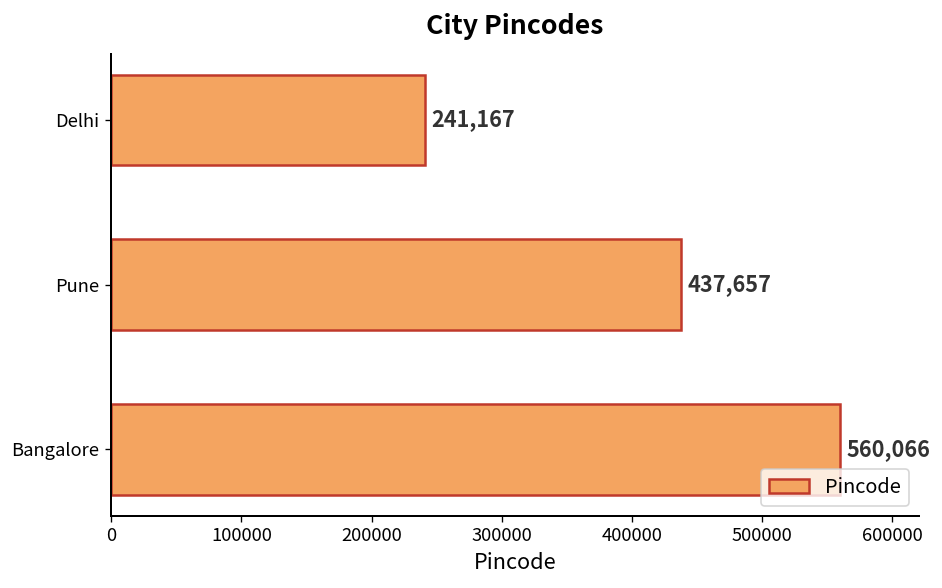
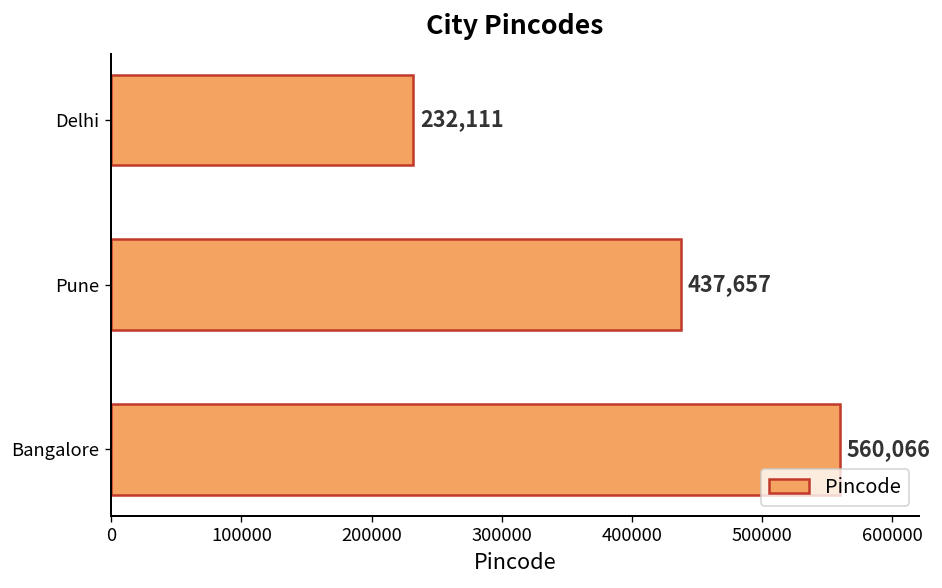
Delhi: 241,167 -> 232,111
